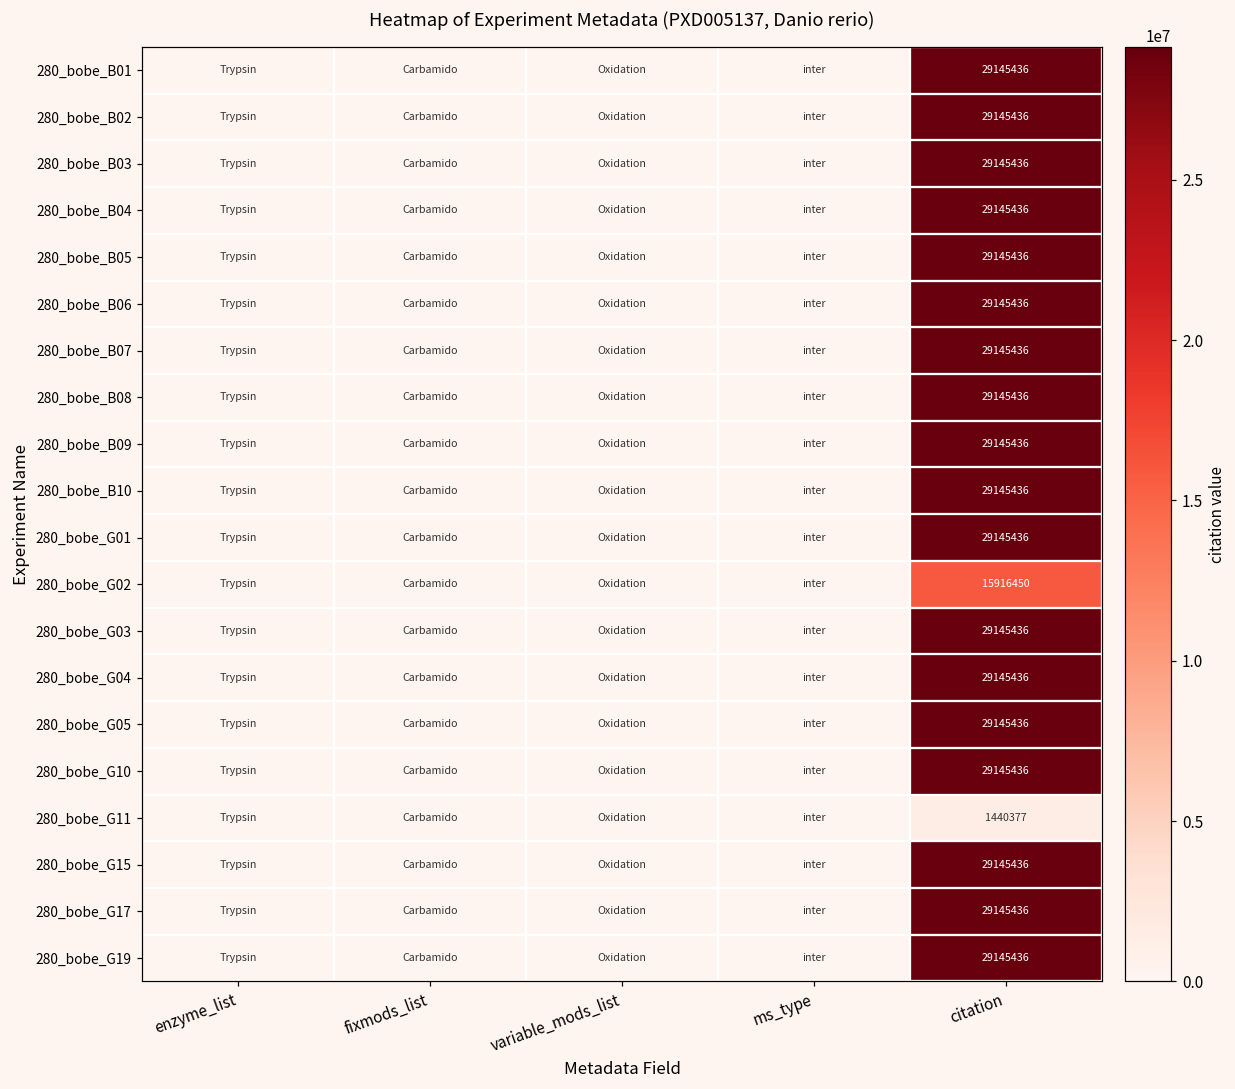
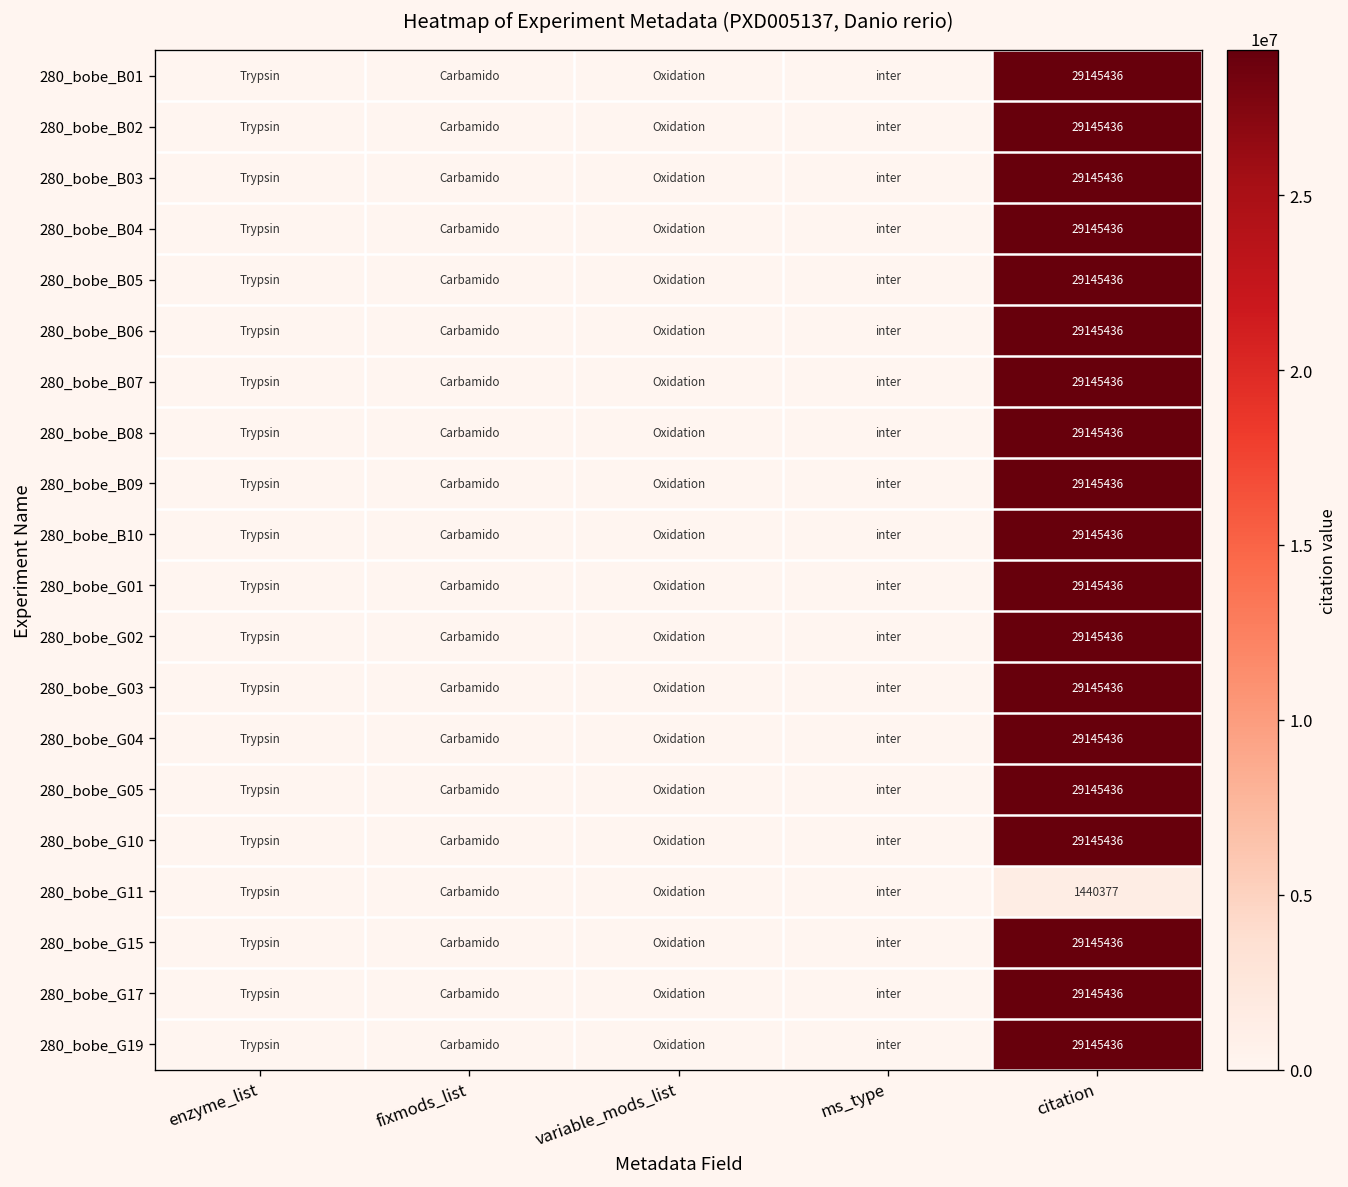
280_bobe_G02, citation: 15916450 -> 29145436
